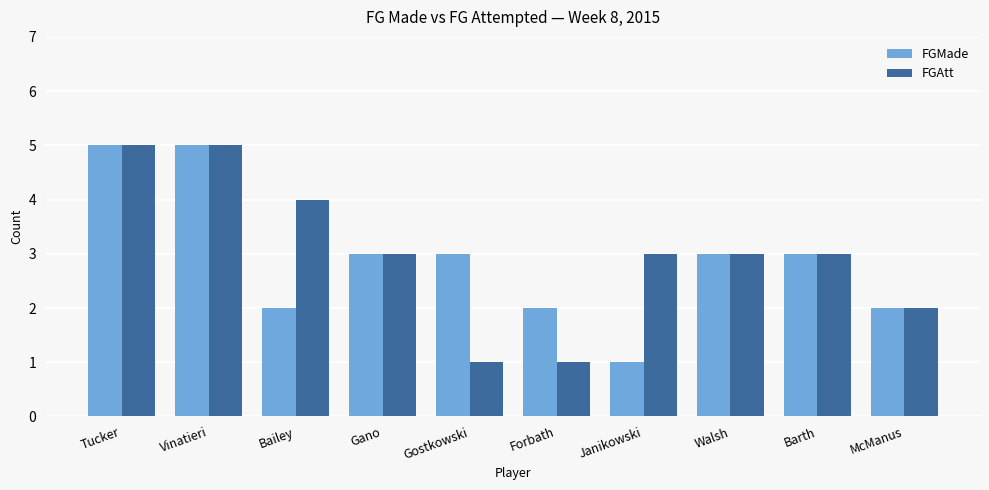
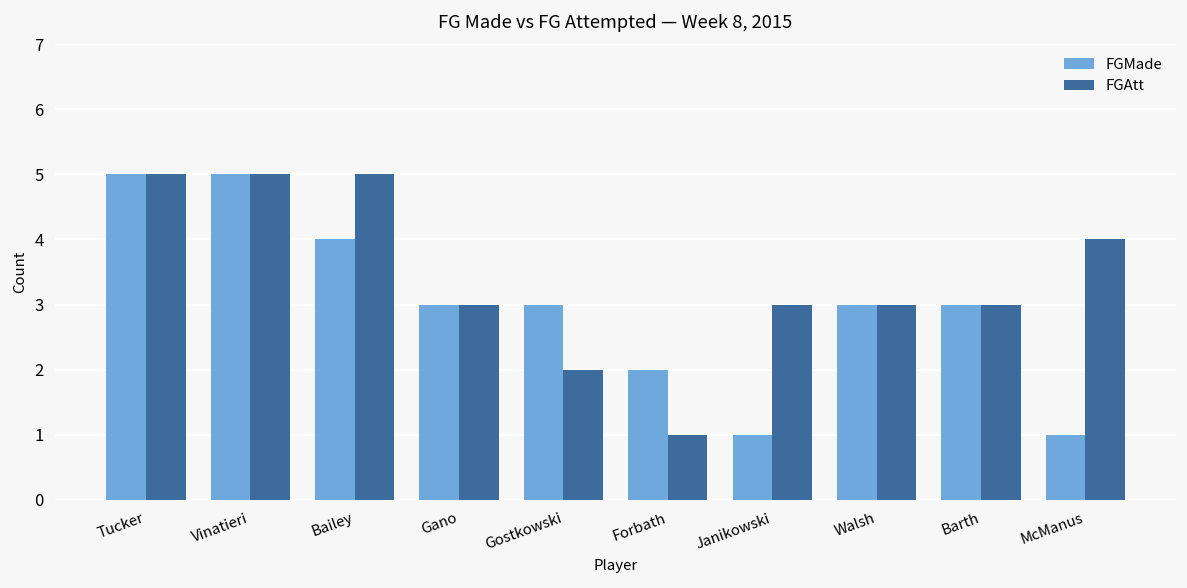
FGMade, Bailey: 2 -> 4
FGAtt, Bailey: 4 -> 5
FGAtt, Gostkowski: 1 -> 2
FGMade, McManus: 2 -> 1
FGAtt, McManus: 2 -> 4
